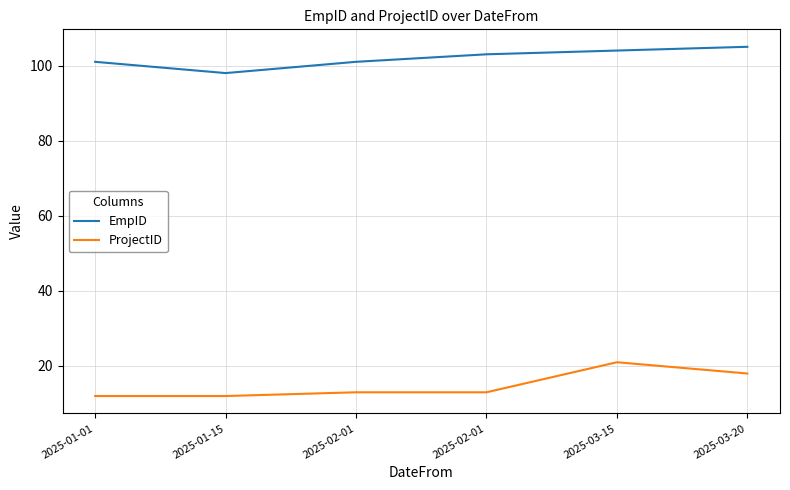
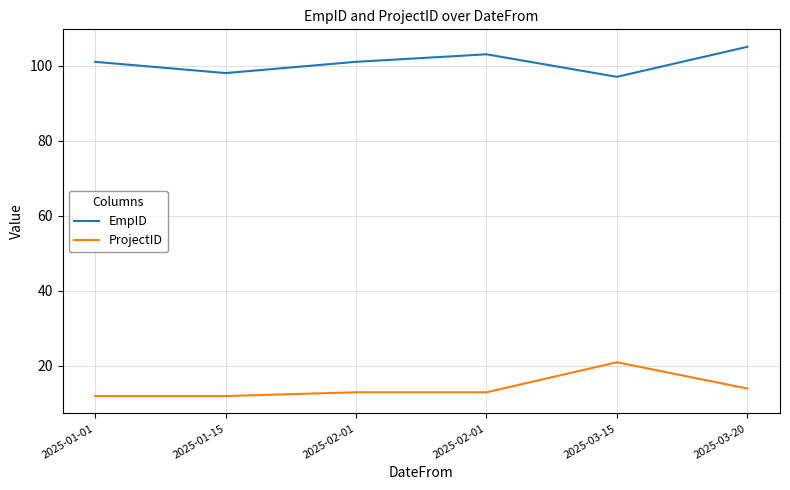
EmpID, 2025-03-15: 104 -> 97
ProjectID, 2025-03-20: 18 -> 14
